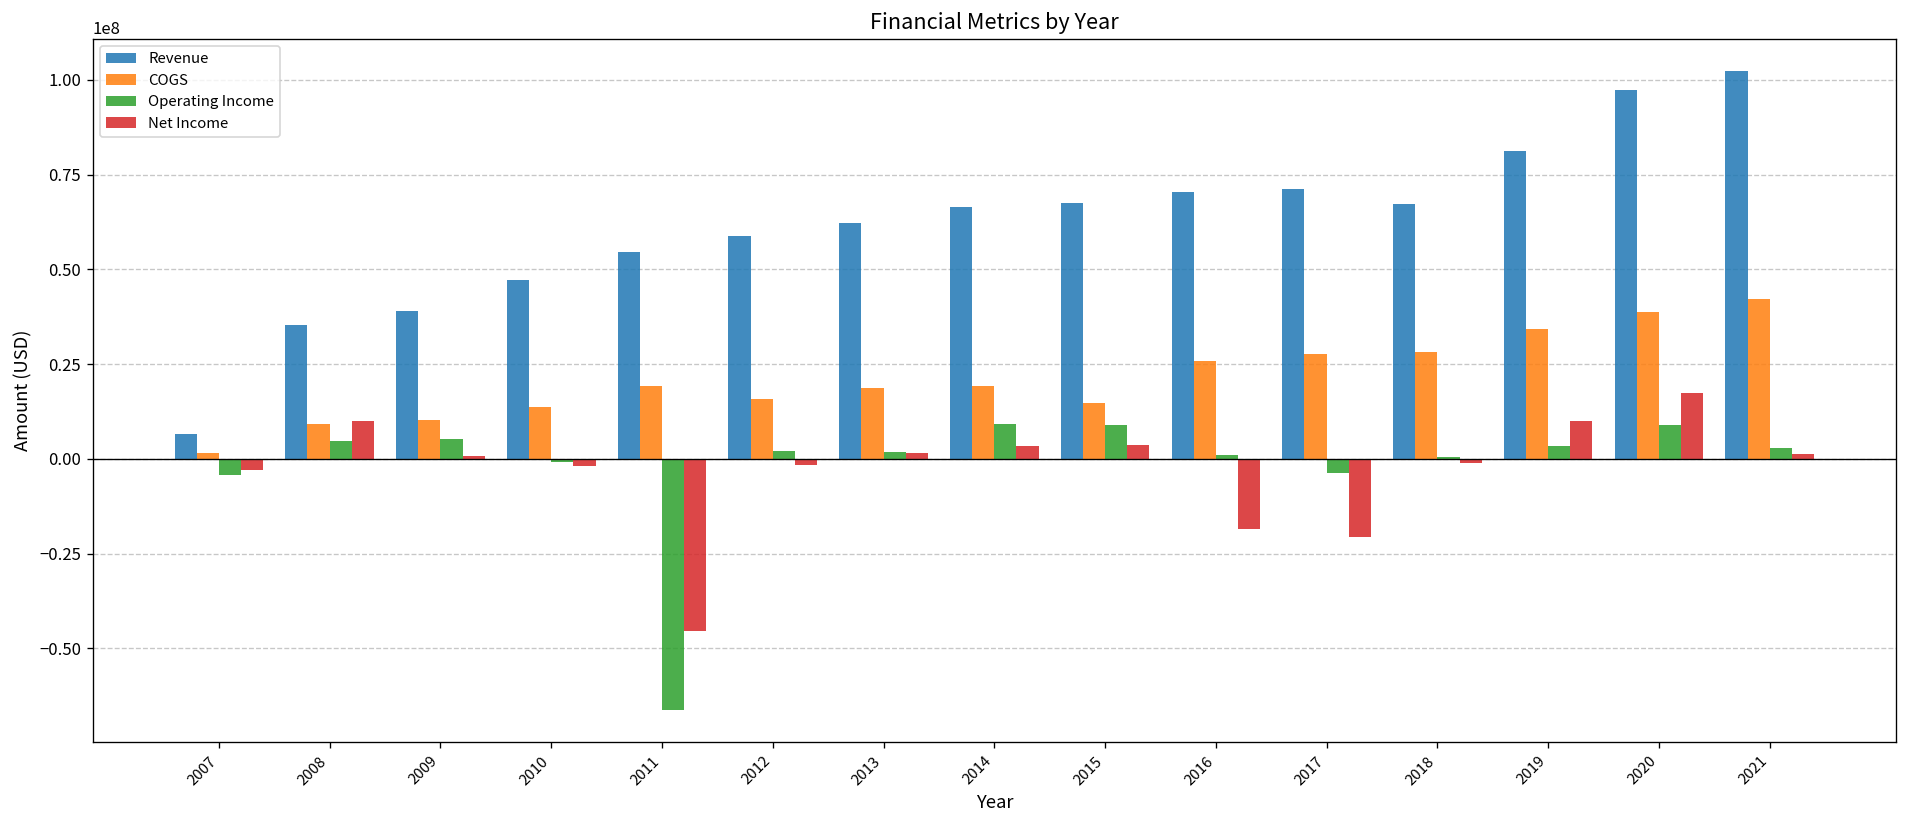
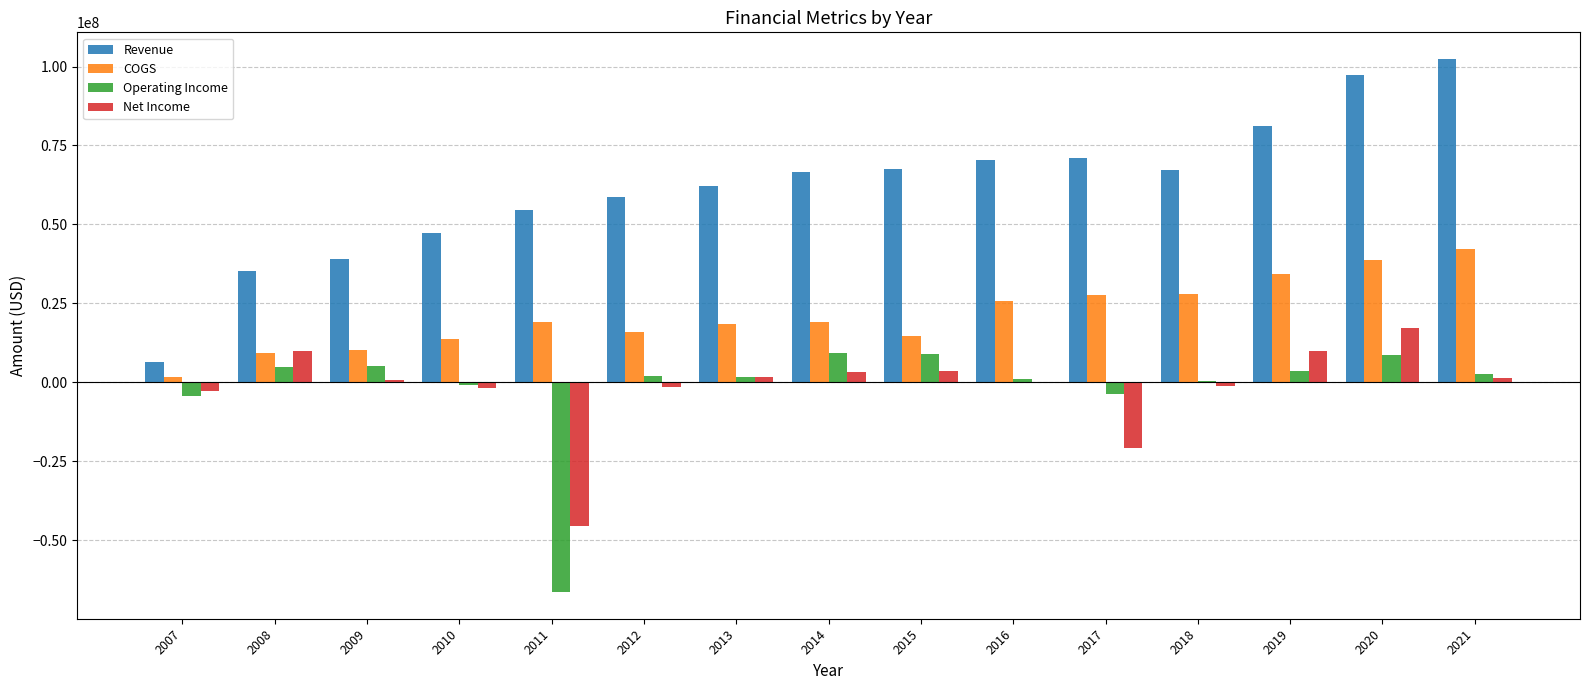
Net Income, 2016: -18000000 -> 0
